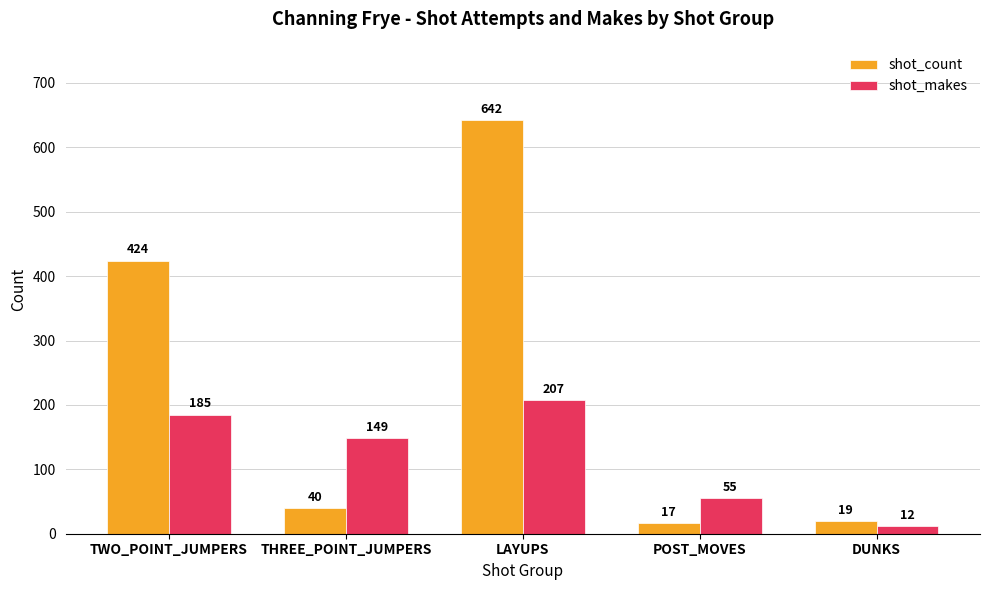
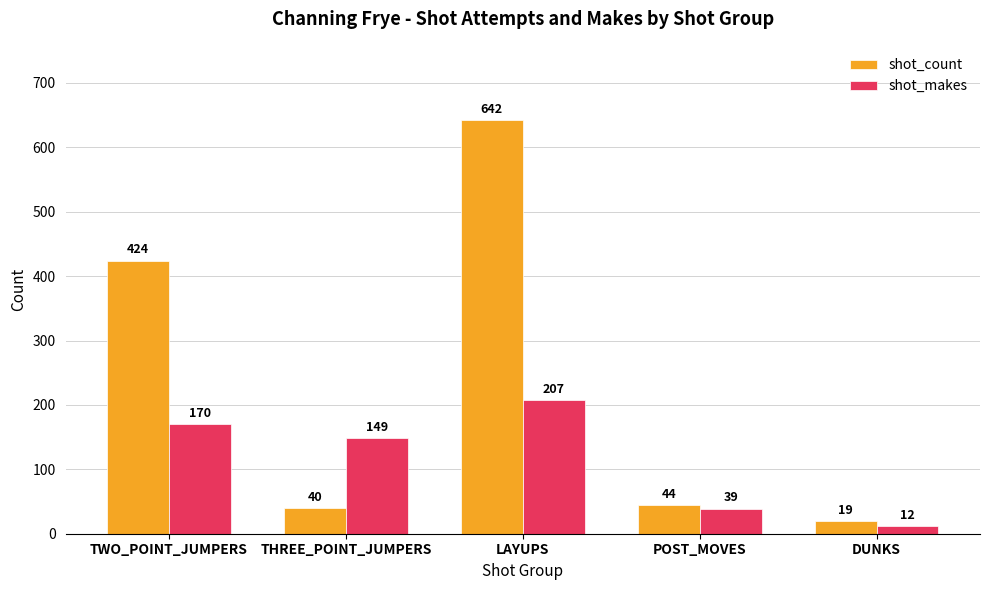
shot_makes, TWO_POINT_JUMPERS: 185 -> 170
shot_count, POST_MOVES: 17 -> 44
shot_makes, POST_MOVES: 55 -> 39
